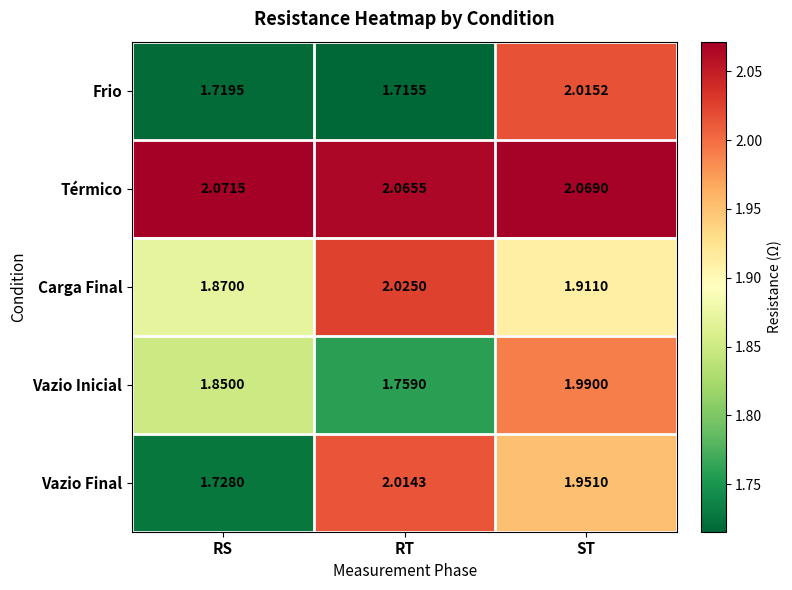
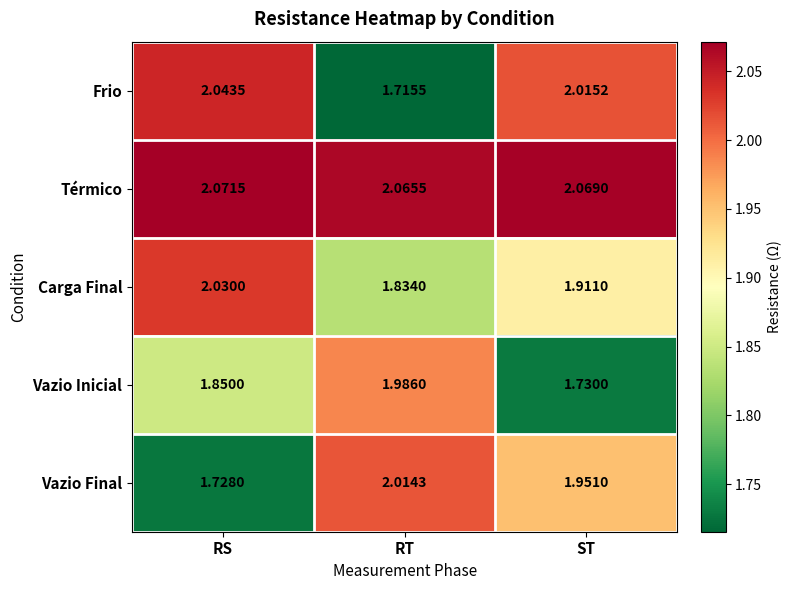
Frio, RS: 1.7195 -> 2.0435
Carga Final, RS: 1.8700 -> 2.0300
Carga Final, RT: 2.0250 -> 1.8340
Vazio Inicial, RT: 1.7590 -> 1.9860
Vazio Inicial, ST: 1.9900 -> 1.7300
